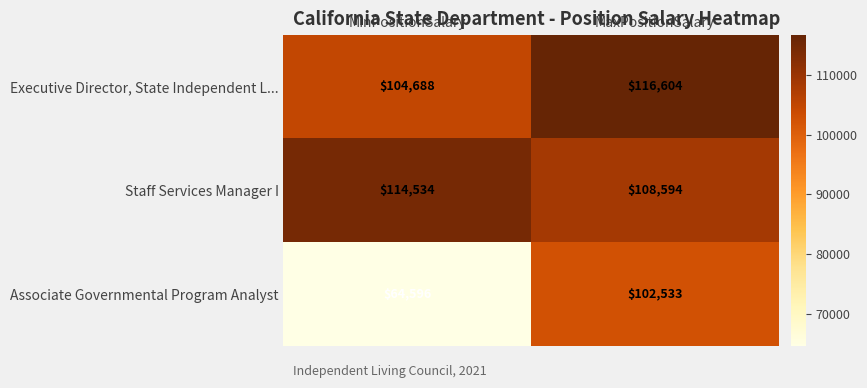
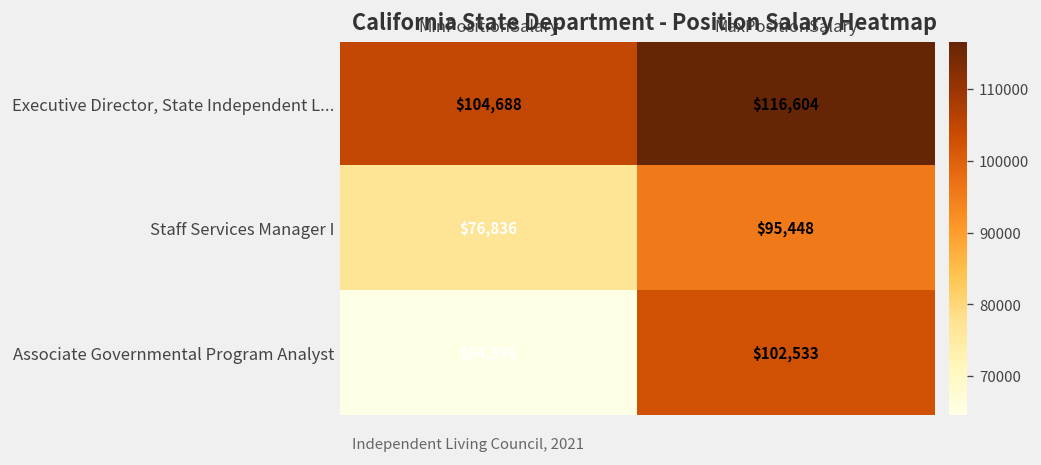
Staff Services Manager I, MinPositionSalary: $114,534 -> $76,836
Staff Services Manager I, MaxPositionSalary: $108,594 -> $95,448
